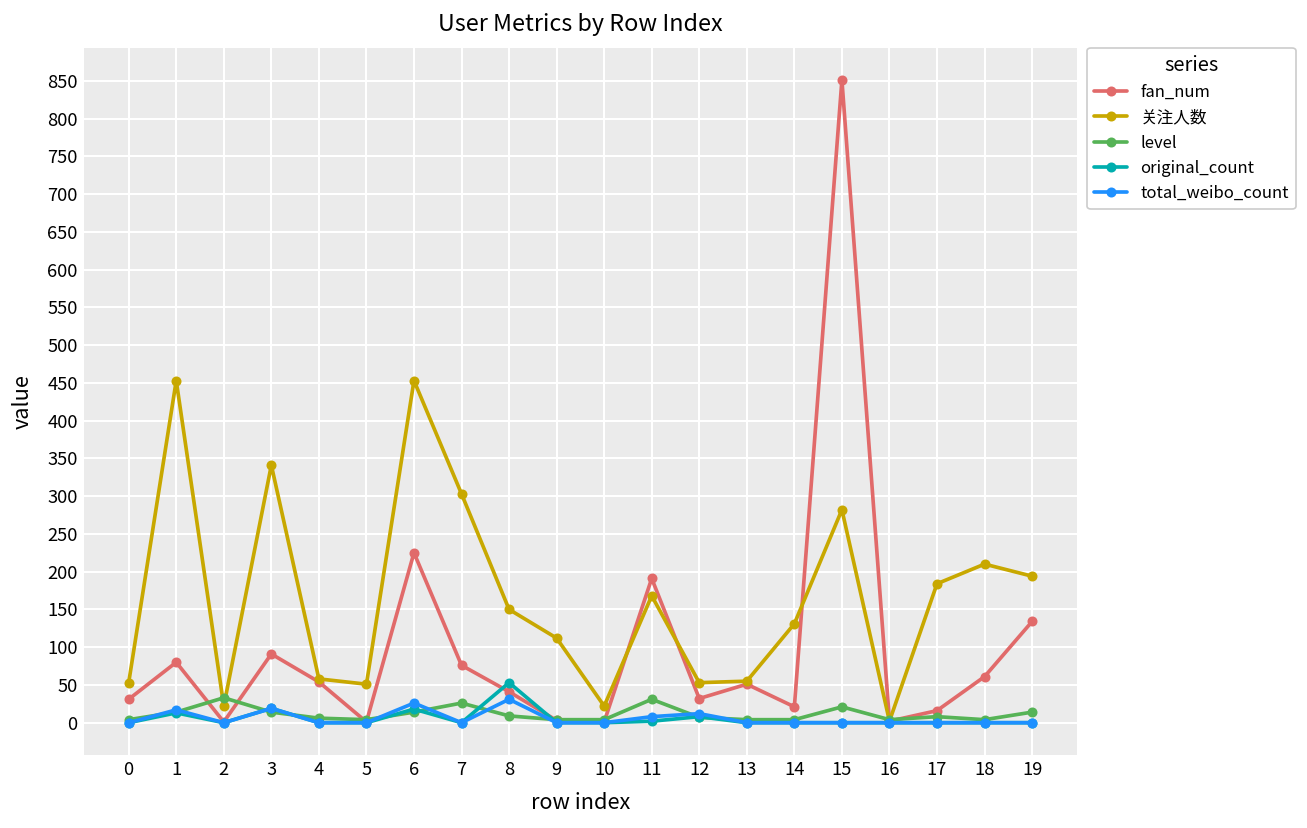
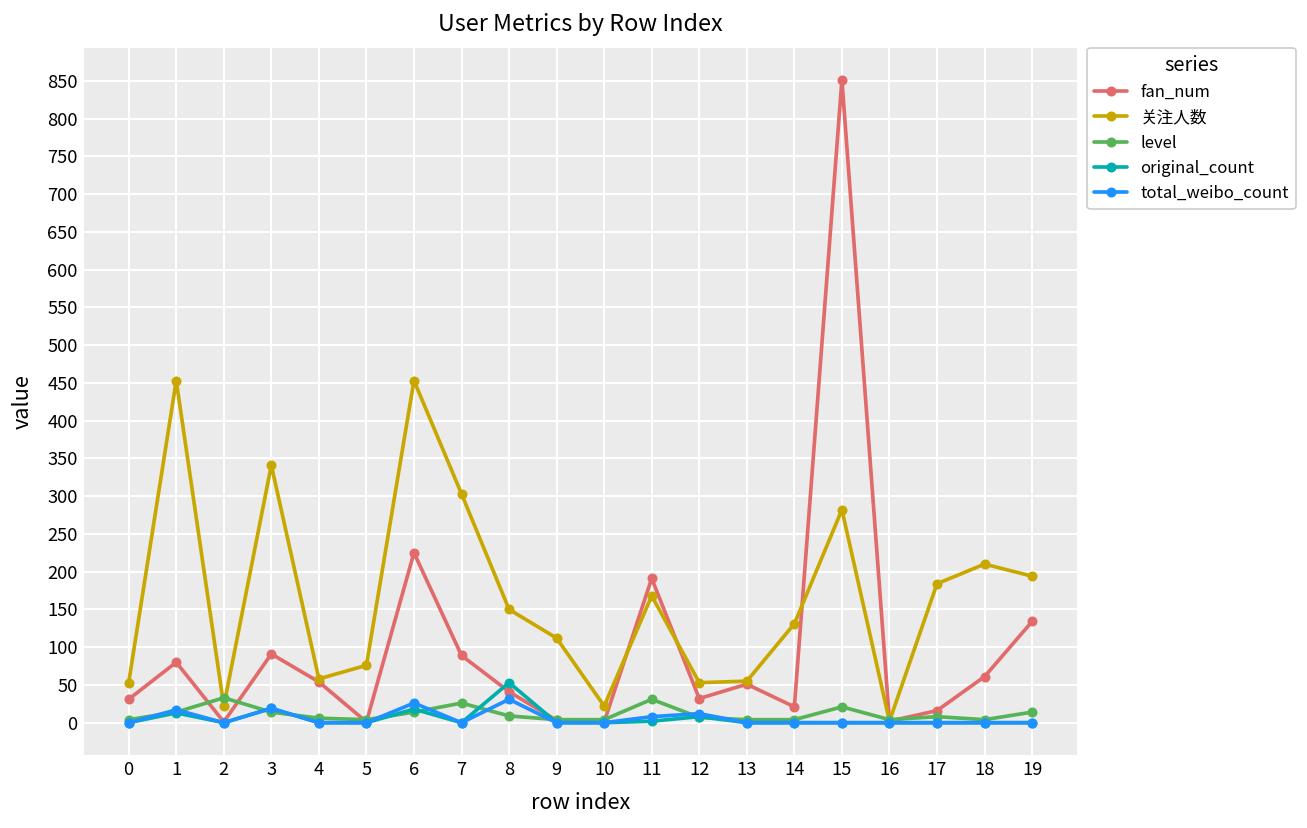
关注人数, 5: 50 -> 80
fan_num, 7: 80 -> 90
